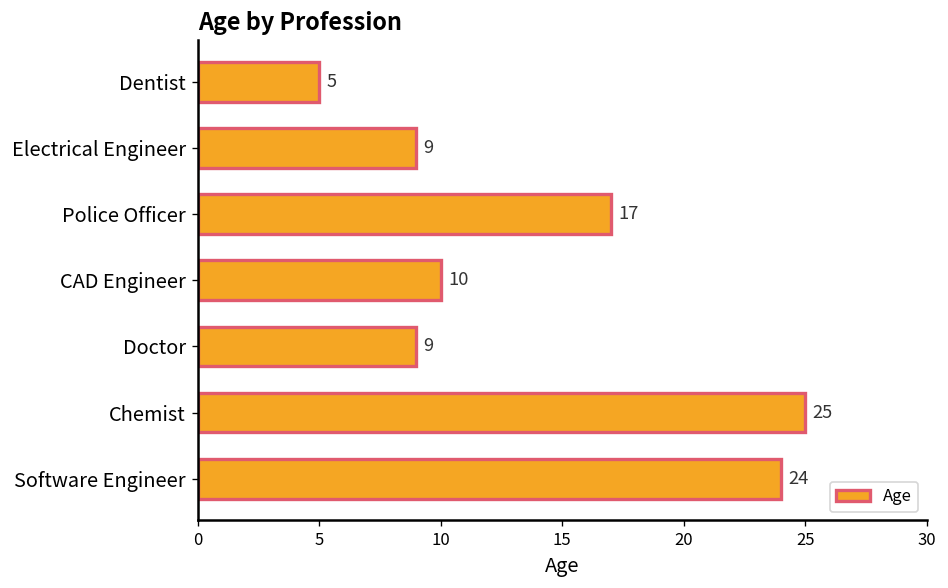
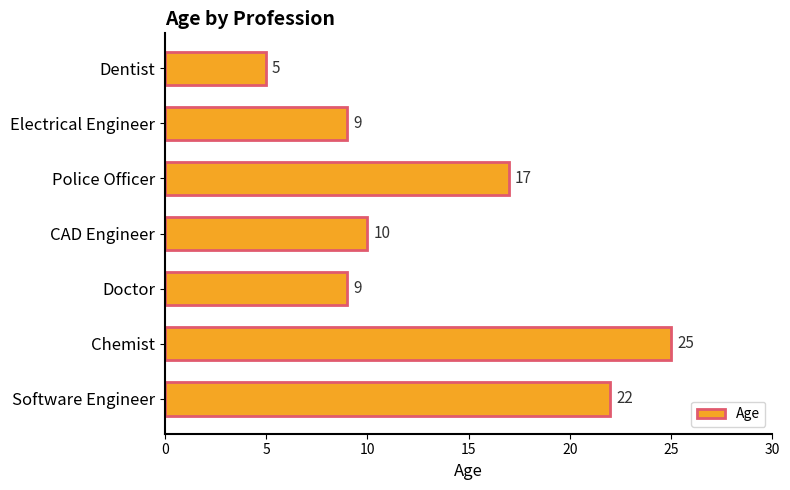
Software Engineer: 24 -> 22
